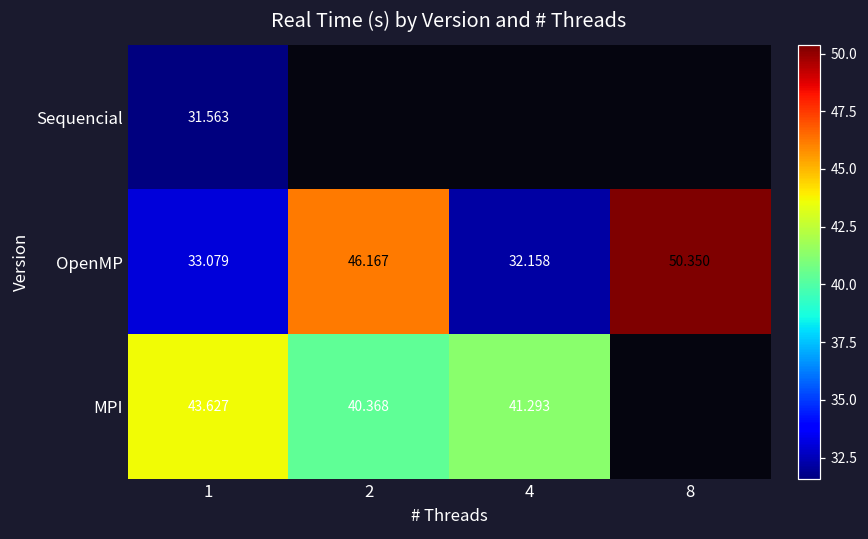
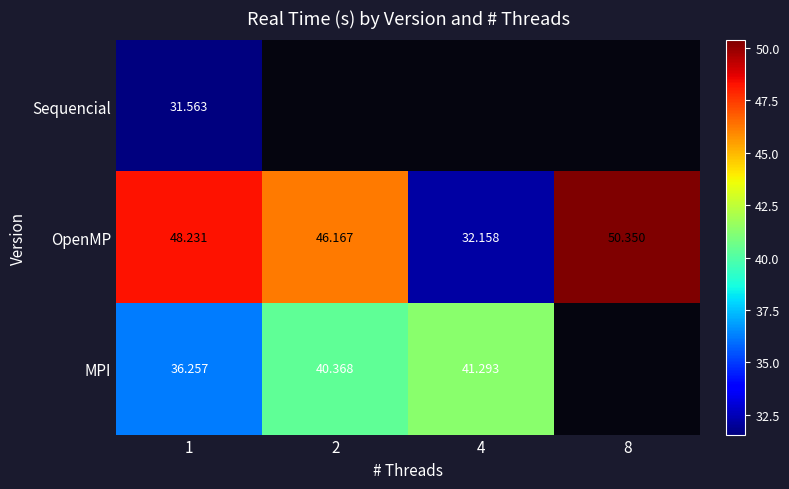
OpenMP, 1: 33.079 -> 48.231
MPI, 1: 43.627 -> 36.257
